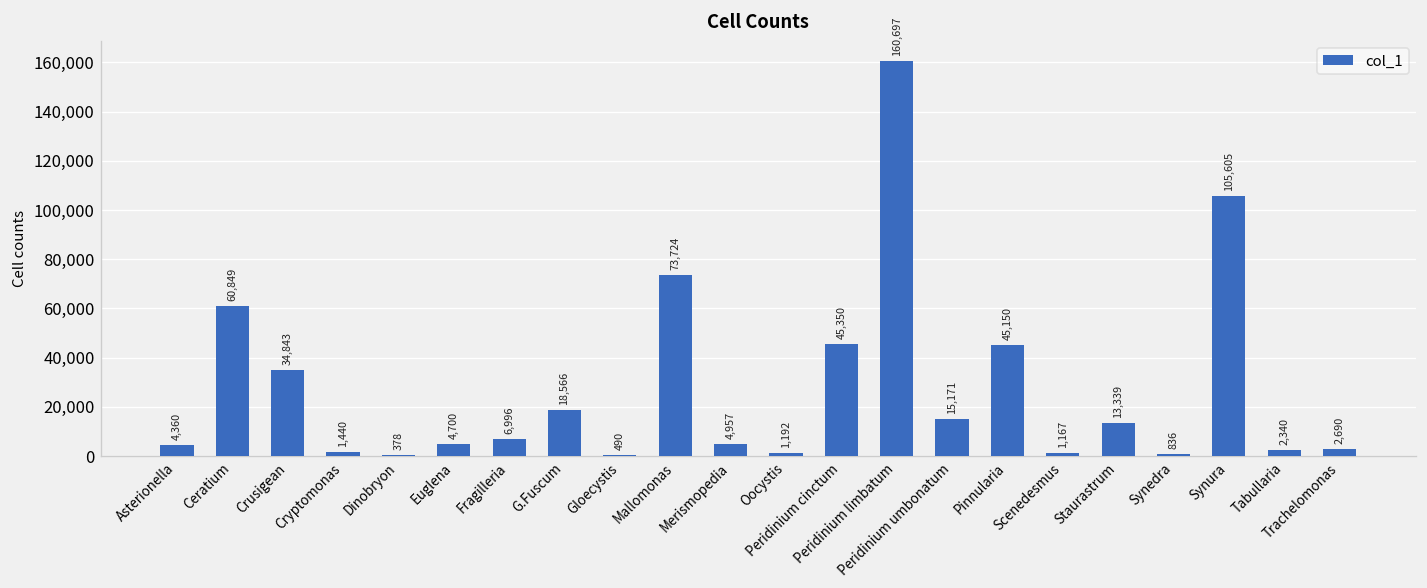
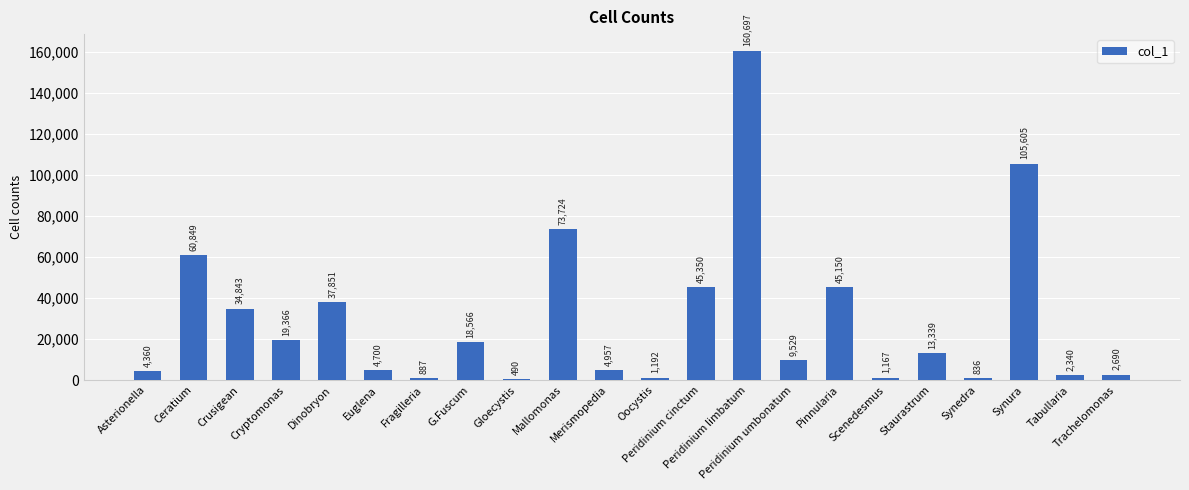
Cryptomonas: 1,440 -> 19,366
Dinobryon: 378 -> 37,851
Fragilleria: 6,996 -> 887
Peridinium umbonatum: 15,171 -> 9,529
